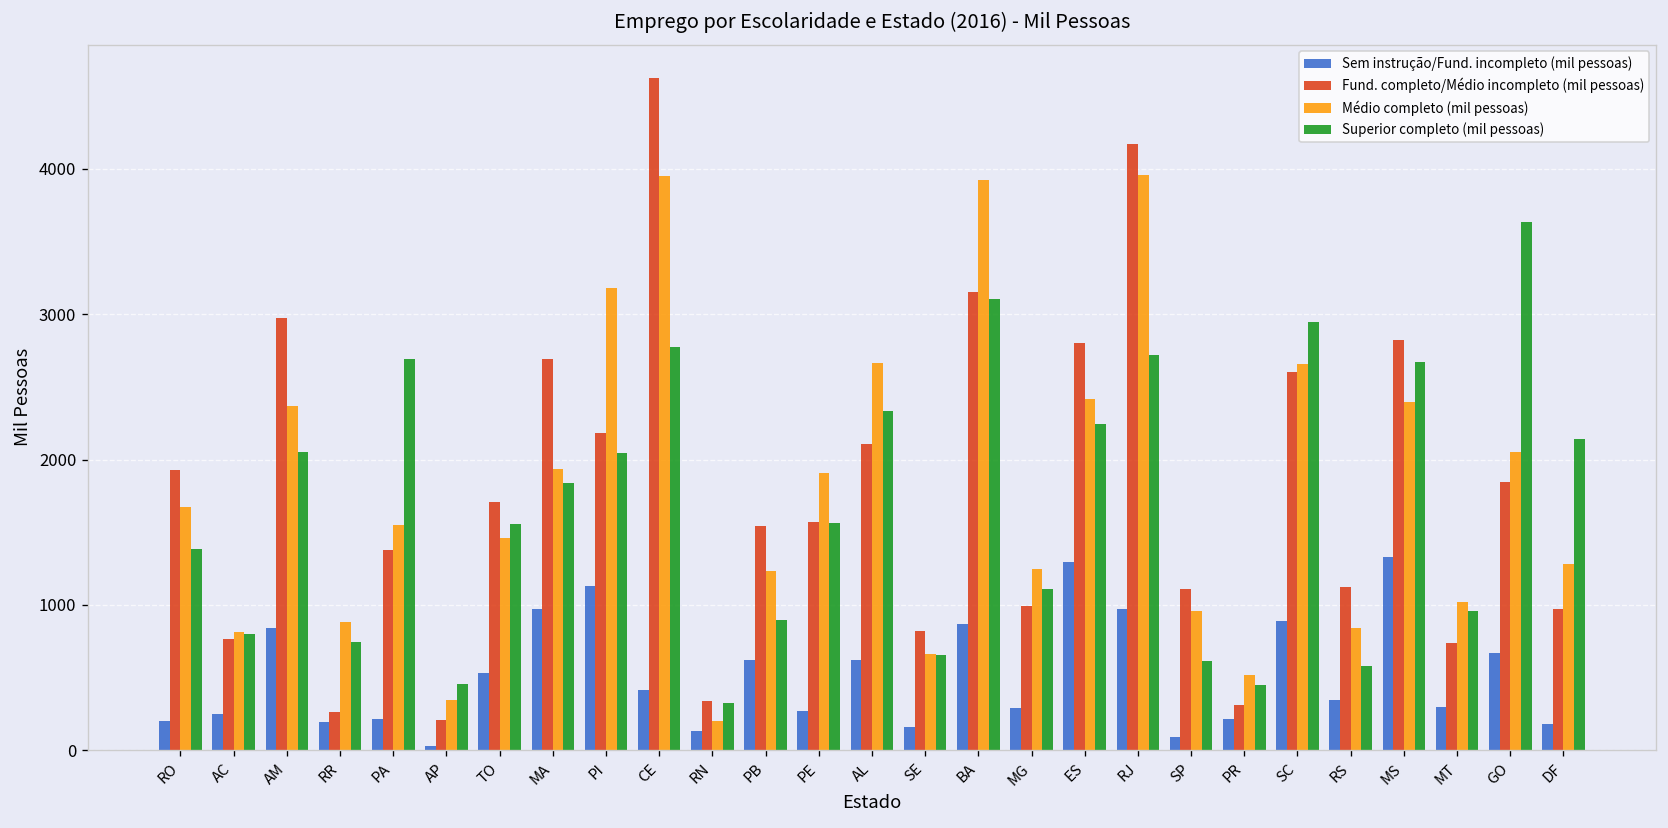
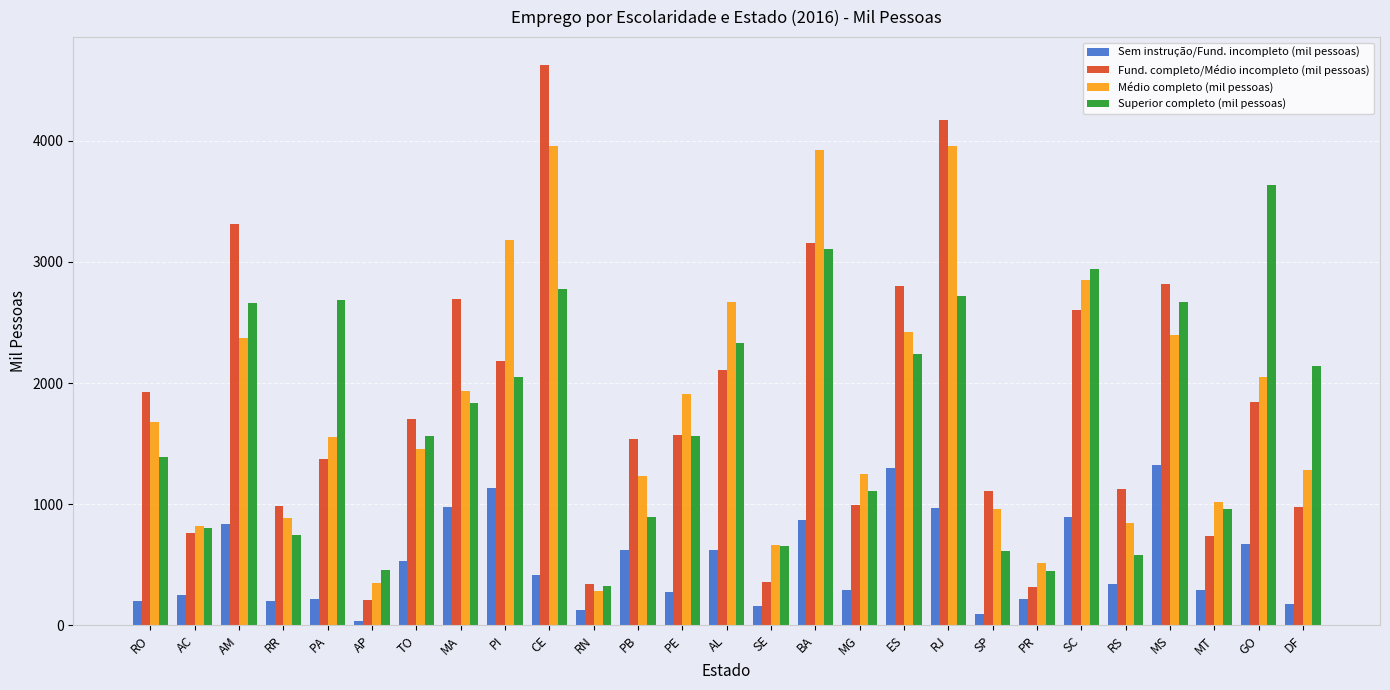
Fund. completo/Médio incompleto (mil pessoas), AM: 2970 -> 3310
Superior completo (mil pessoas), AM: 2050 -> 2660
Fund. completo/Médio incompleto (mil pessoas), RR: 270 -> 990
Médio completo (mil pessoas), RN: 200 -> 290
Fund. completo/Médio incompleto (mil pessoas), SE: 820 -> 360
Médio completo (mil pessoas), SC: 2660 -> 2850
